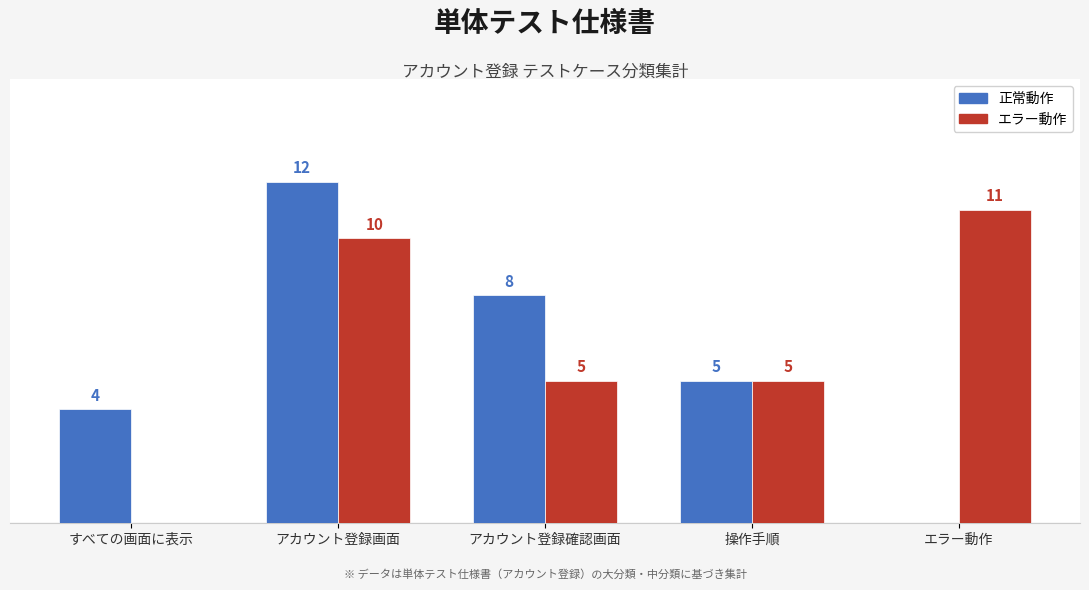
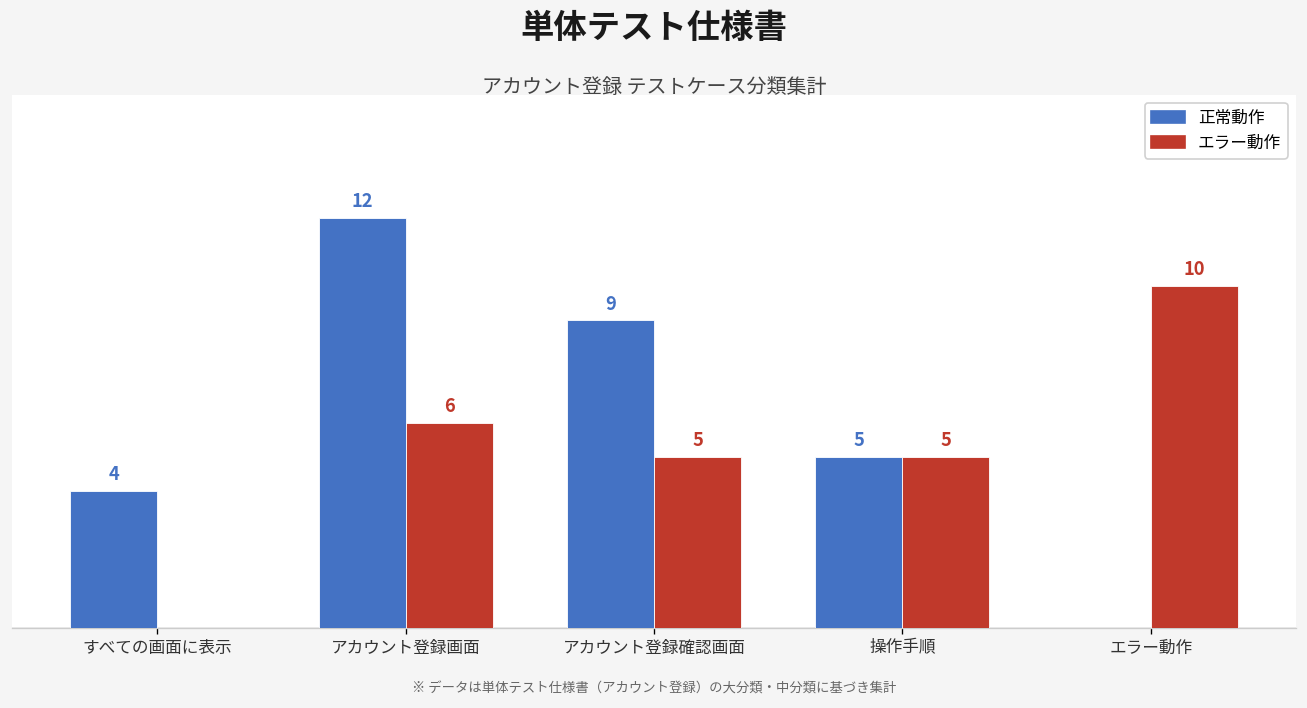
エラー動作, アカウント登録画面: 10 -> 6
正常動作, アカウント登録確認画面: 8 -> 9
エラー動作, エラー動作: 11 -> 10
